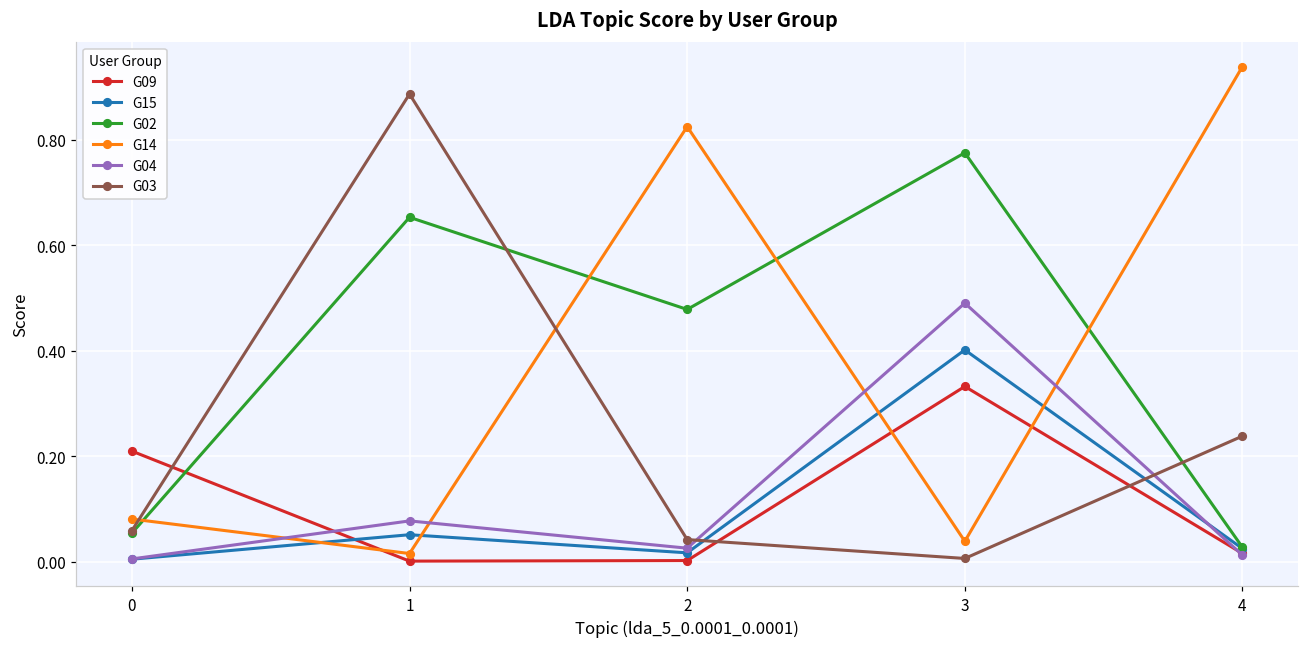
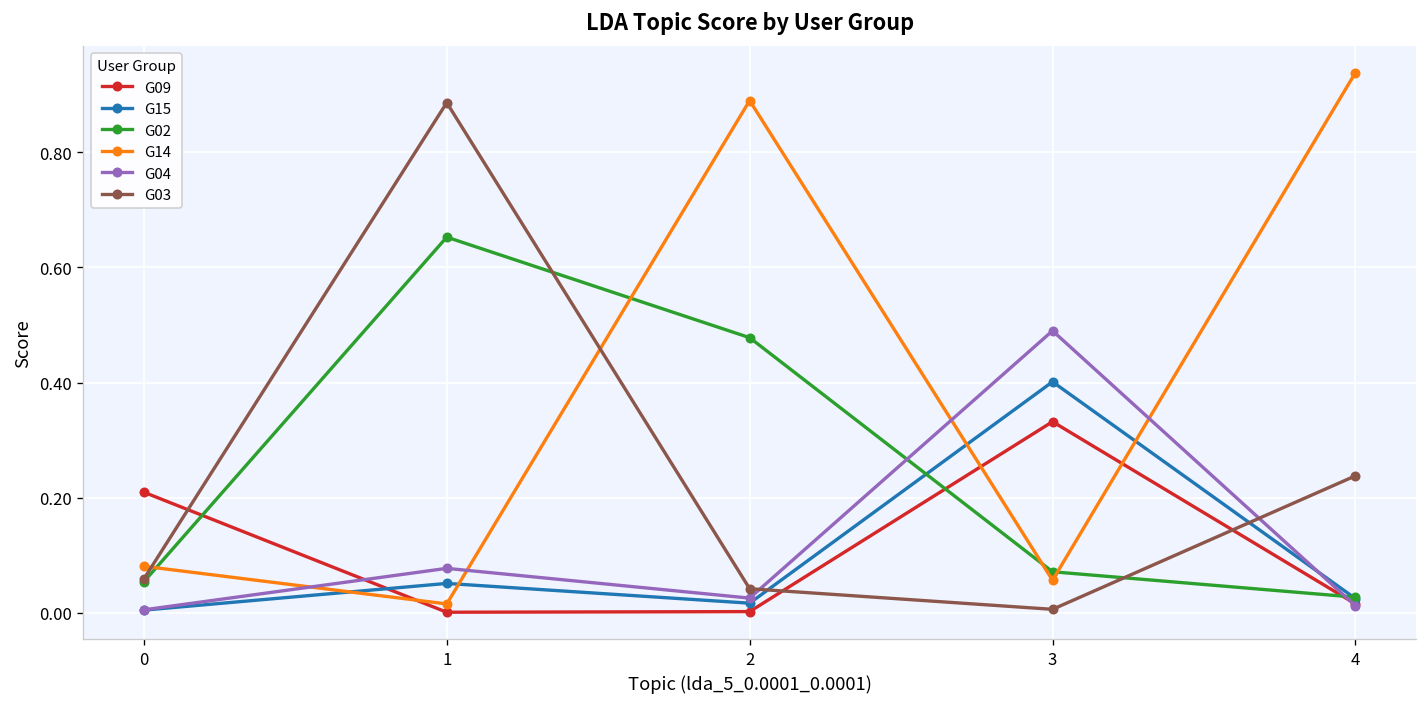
G14, 2: 0.82 -> 0.89
G02, 3: 0.78 -> 0.07
G14, 3: 0.04 -> 0.06
